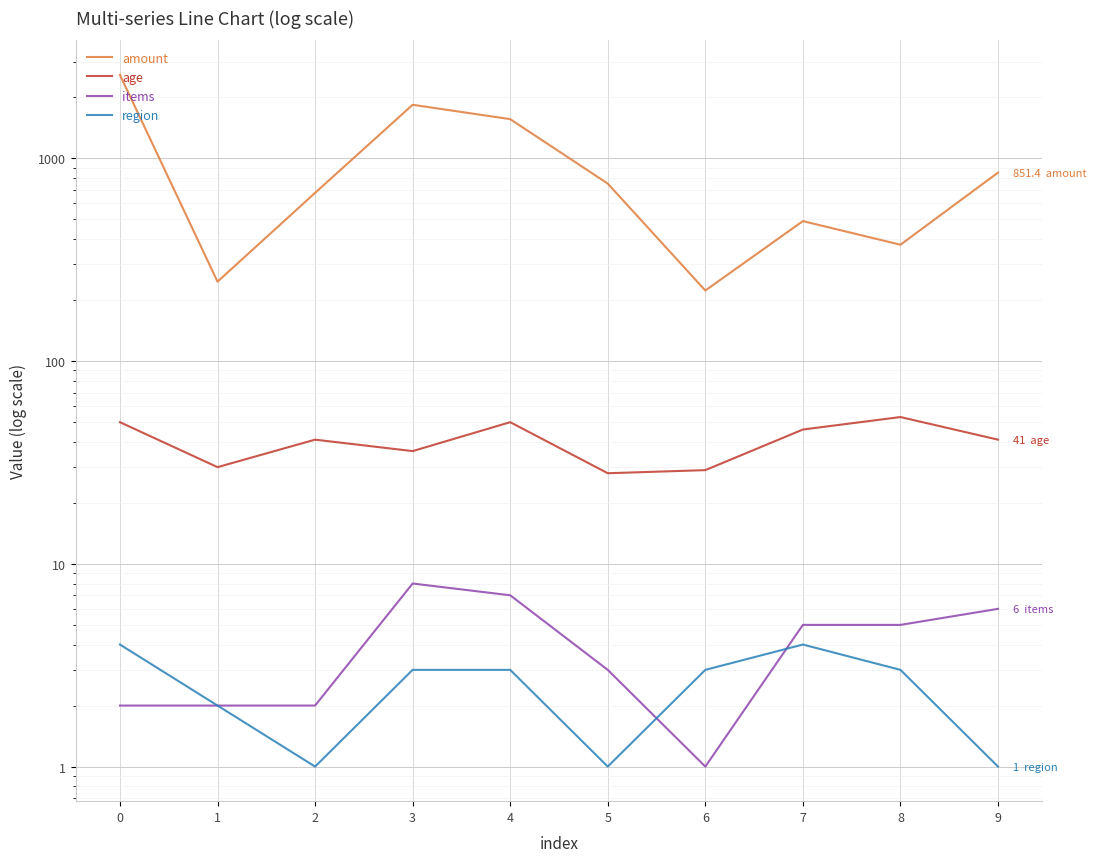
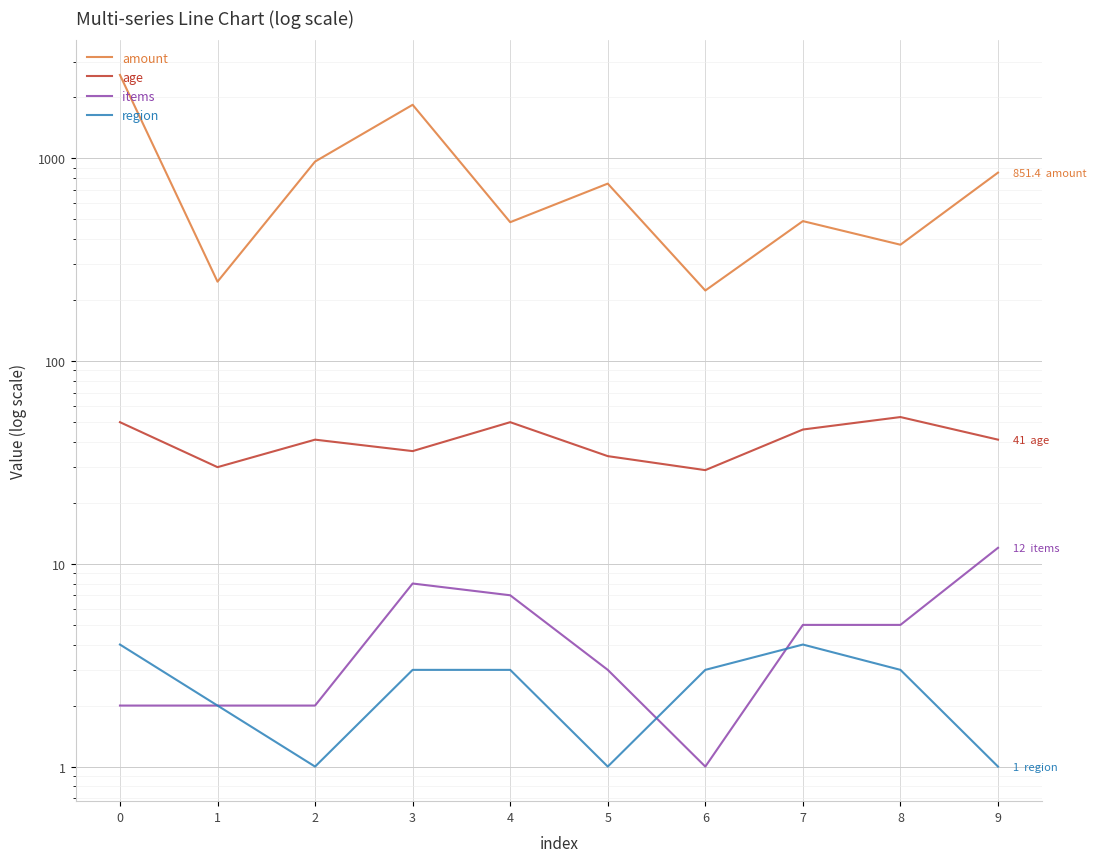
amount, 2: 680 -> 1000
amount, 4: 1600 -> 480
age, 5: 28 -> 34
items, 9: 6 -> 12
